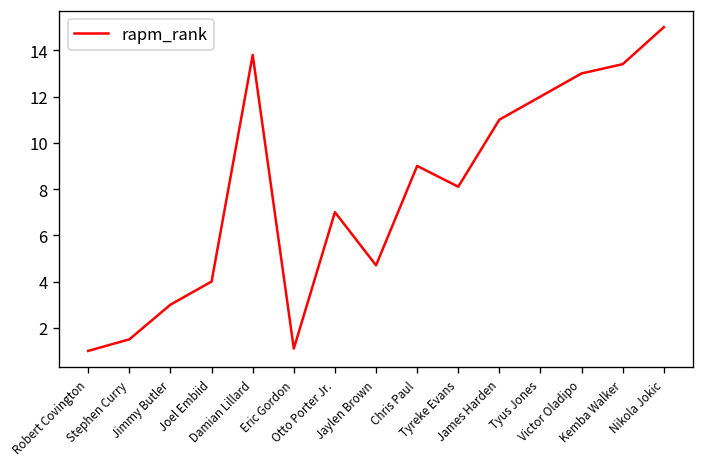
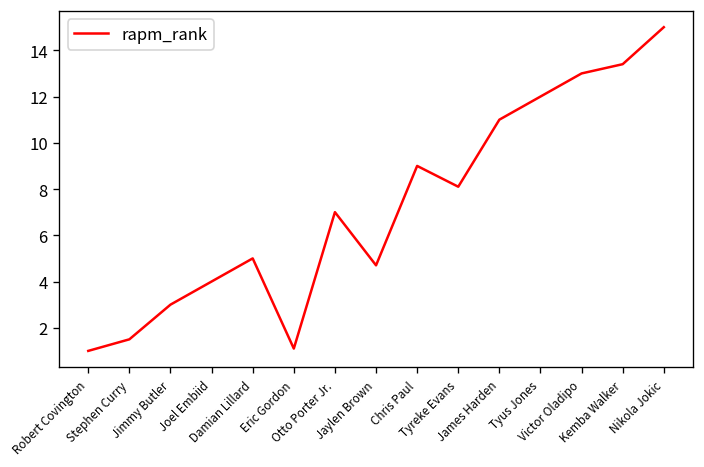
Damian Lillard: 13.8 -> 5.0
